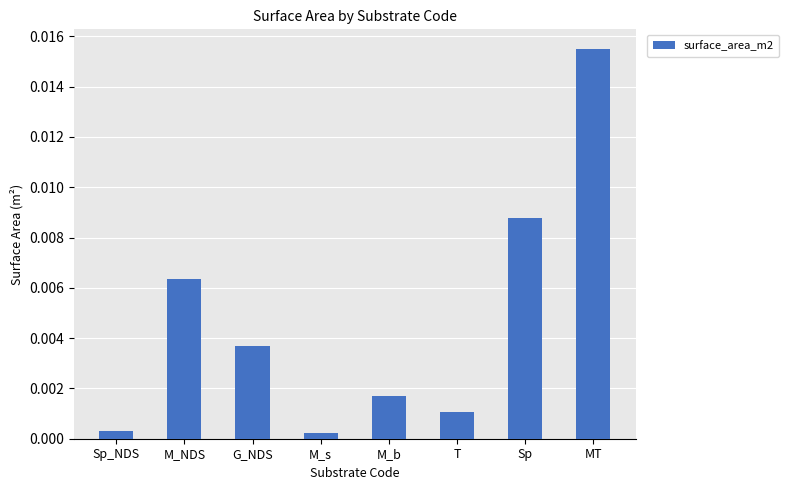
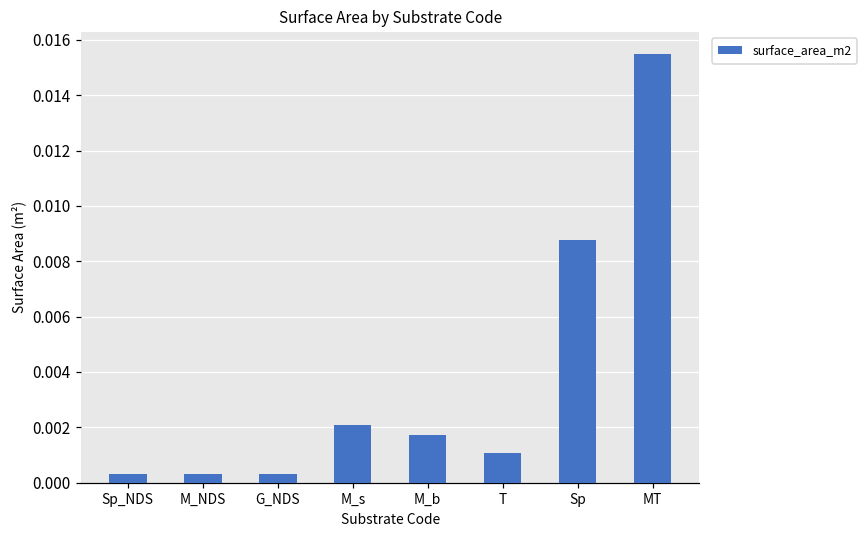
M_NDS: 0.0063 -> 0.0003
G_NDS: 0.0037 -> 0.0003
M_s: 0.0002 -> 0.0021
